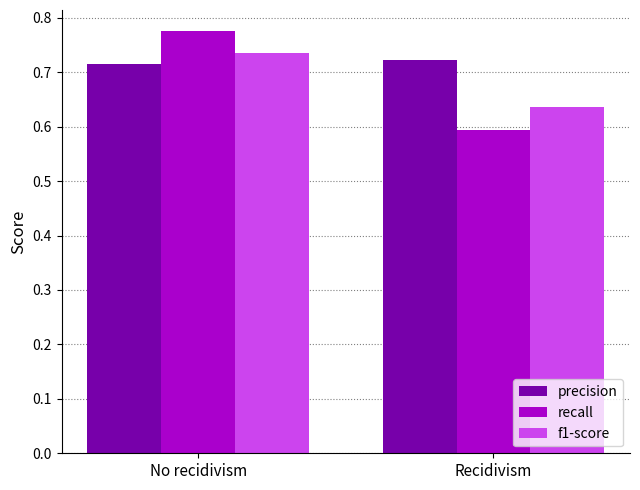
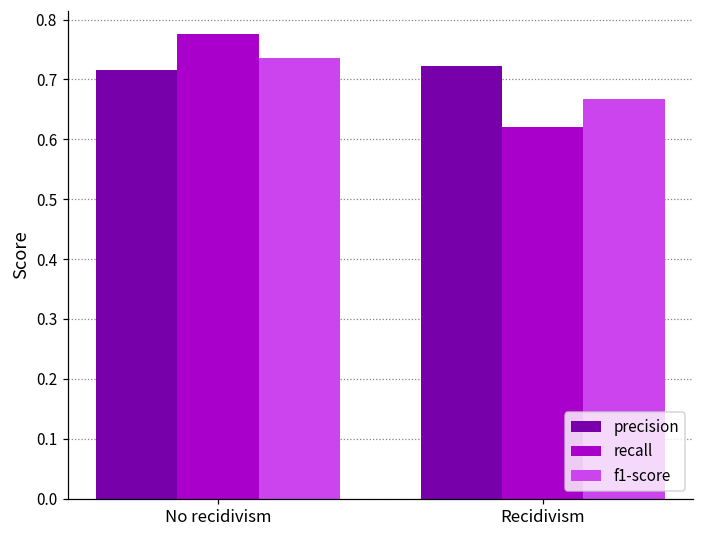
recall, Recidivism: 0.59 -> 0.62
f1-score, Recidivism: 0.64 -> 0.67
